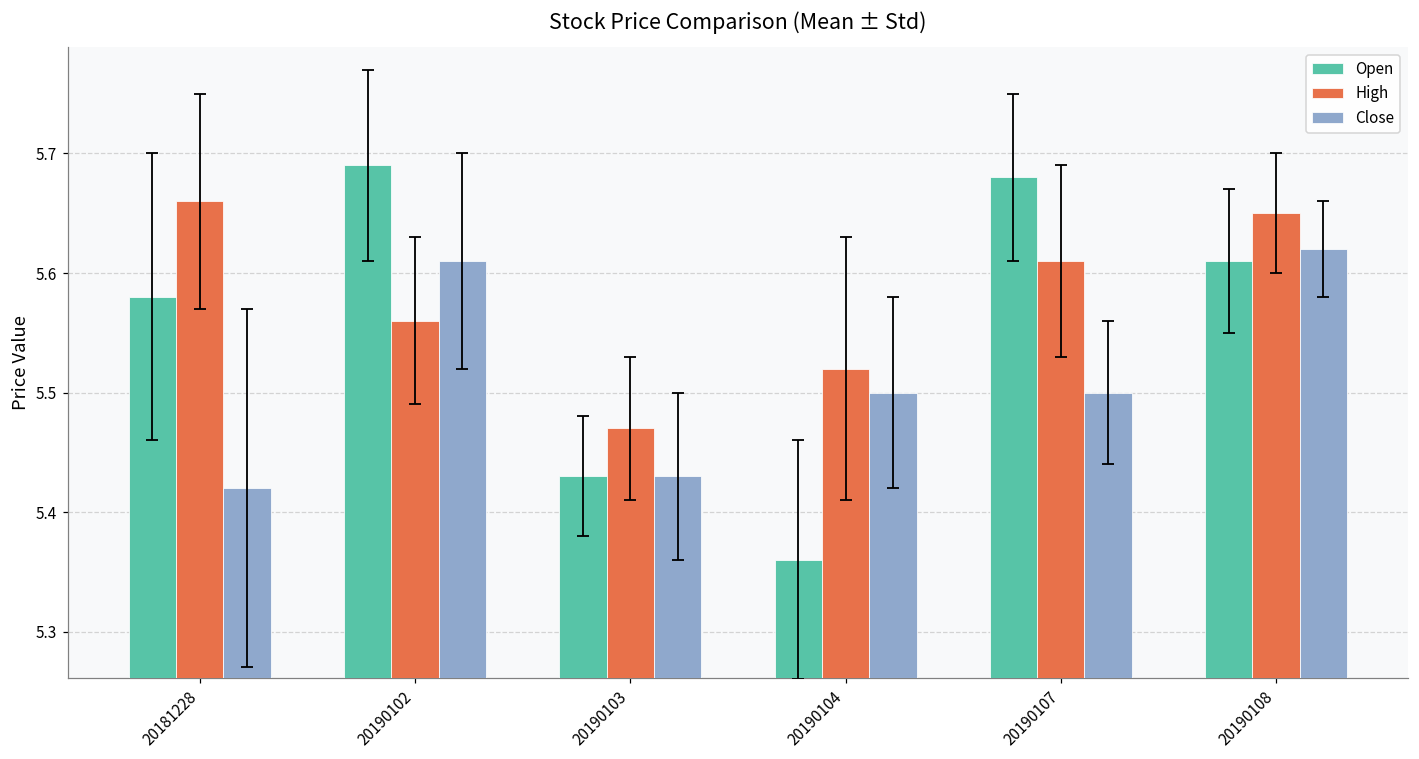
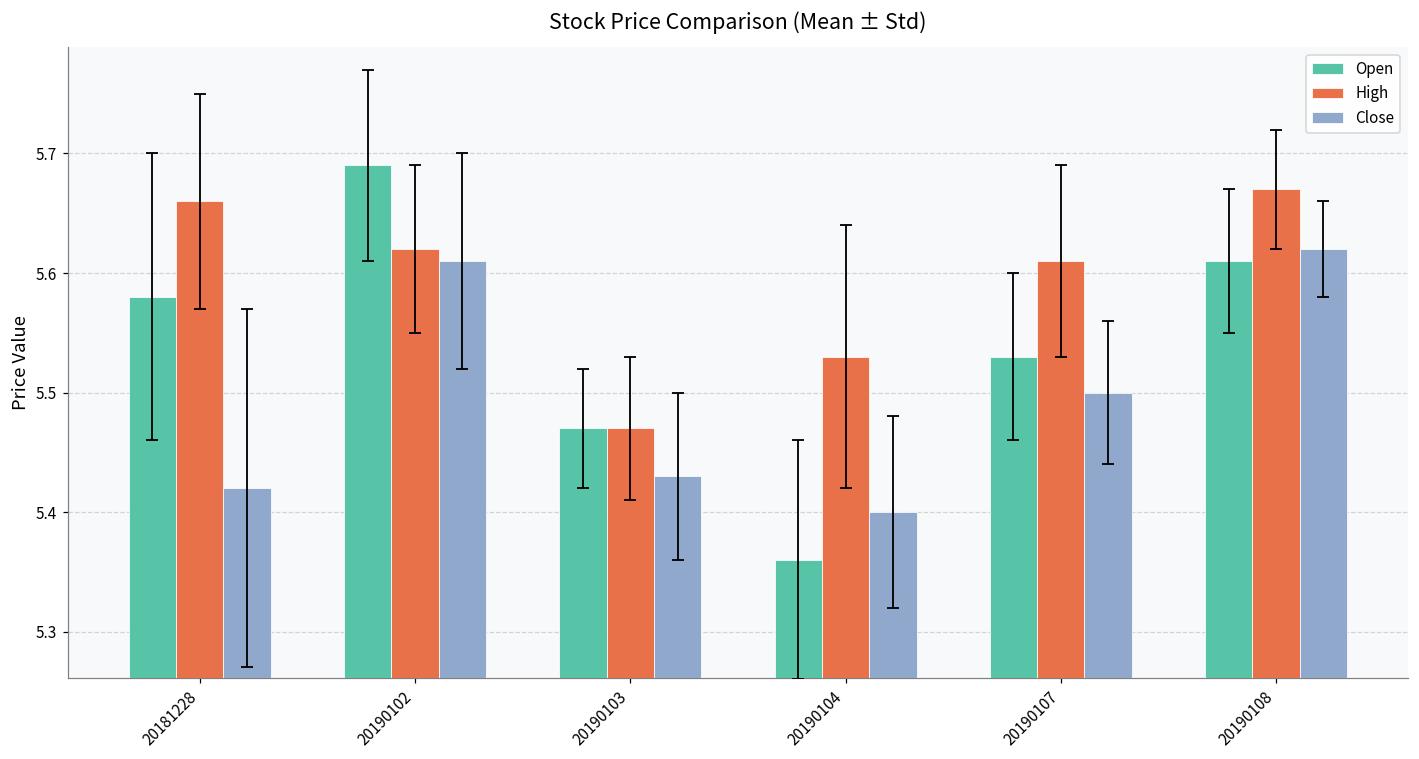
High, 20190102: 5.56 -> 5.62
Open, 20190103: 5.43 -> 5.47
High, 20190104: 5.52 -> 5.53
Close, 20190104: 5.5 -> 5.4
Open, 20190107: 5.68 -> 5.53
High, 20190108: 5.65 -> 5.67
